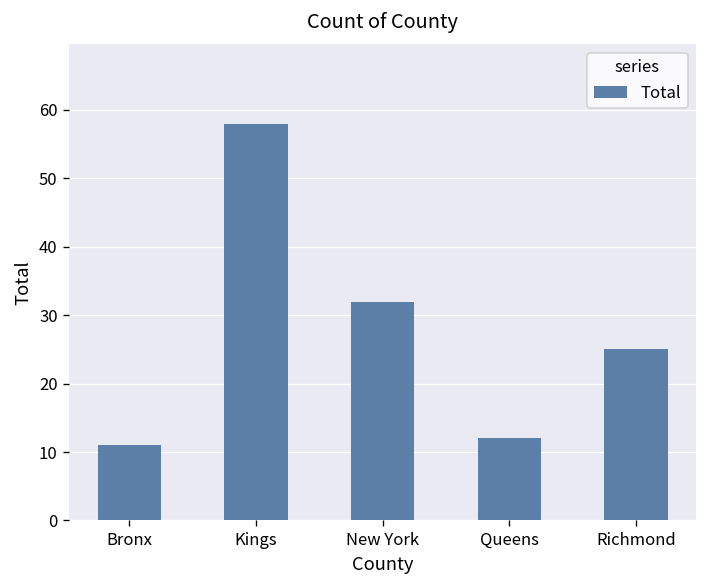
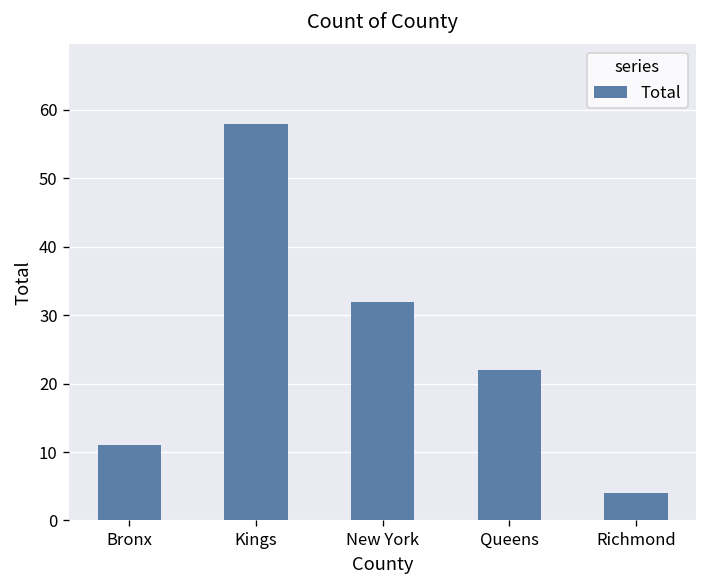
Queens: 12 -> 22
Richmond: 25 -> 4
